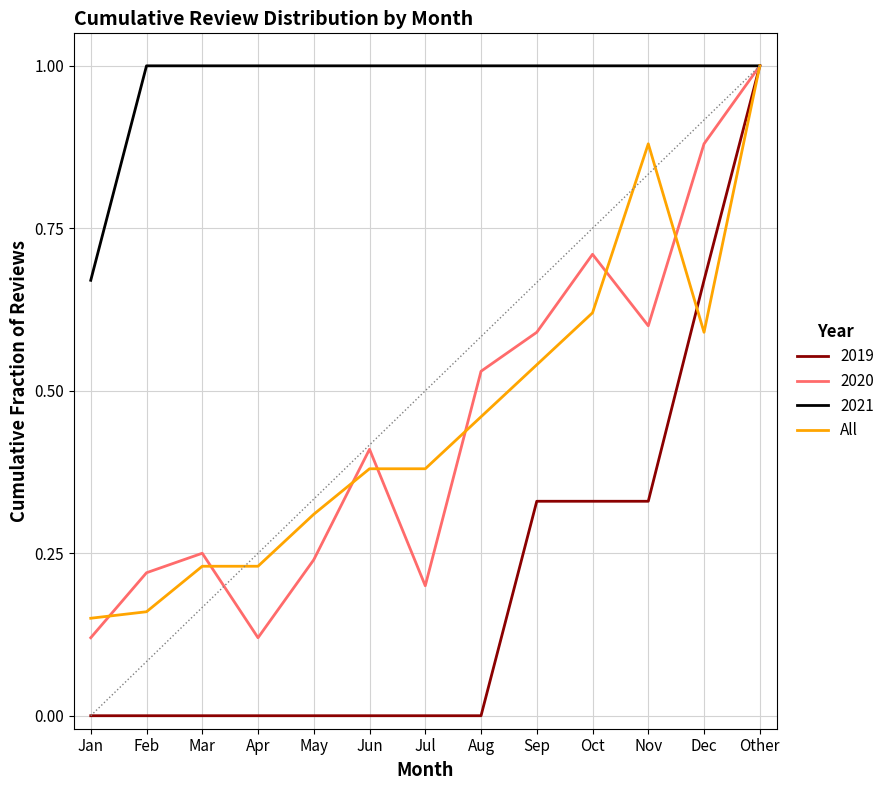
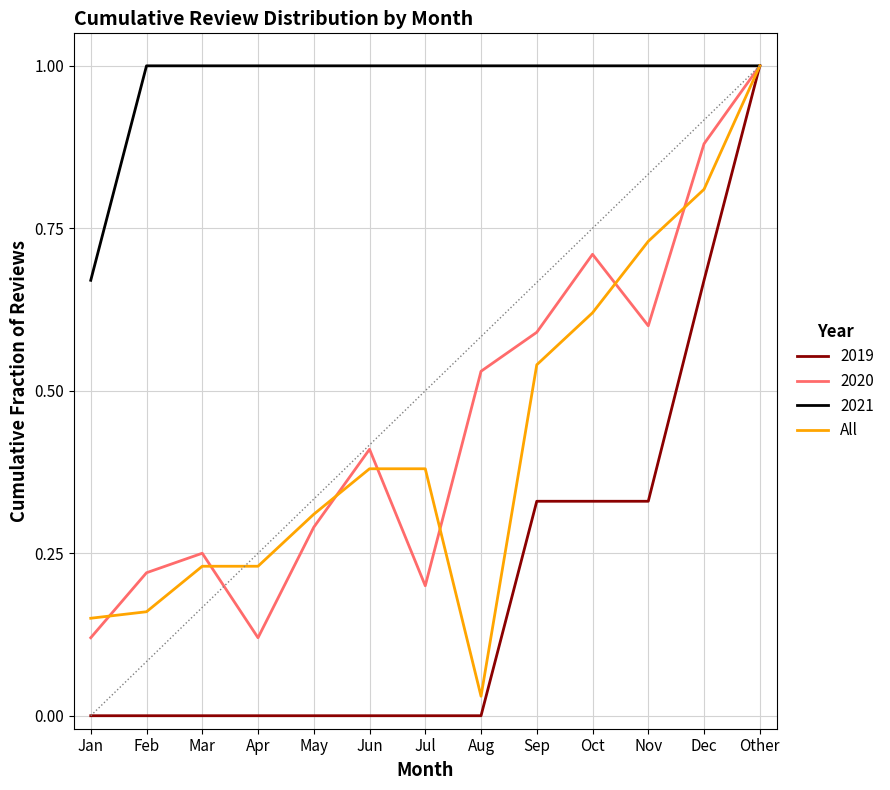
2020, May: 0.24 -> 0.29
All, Aug: 0.46 -> 0.03
All, Nov: 0.88 -> 0.73
All, Dec: 0.59 -> 0.81
